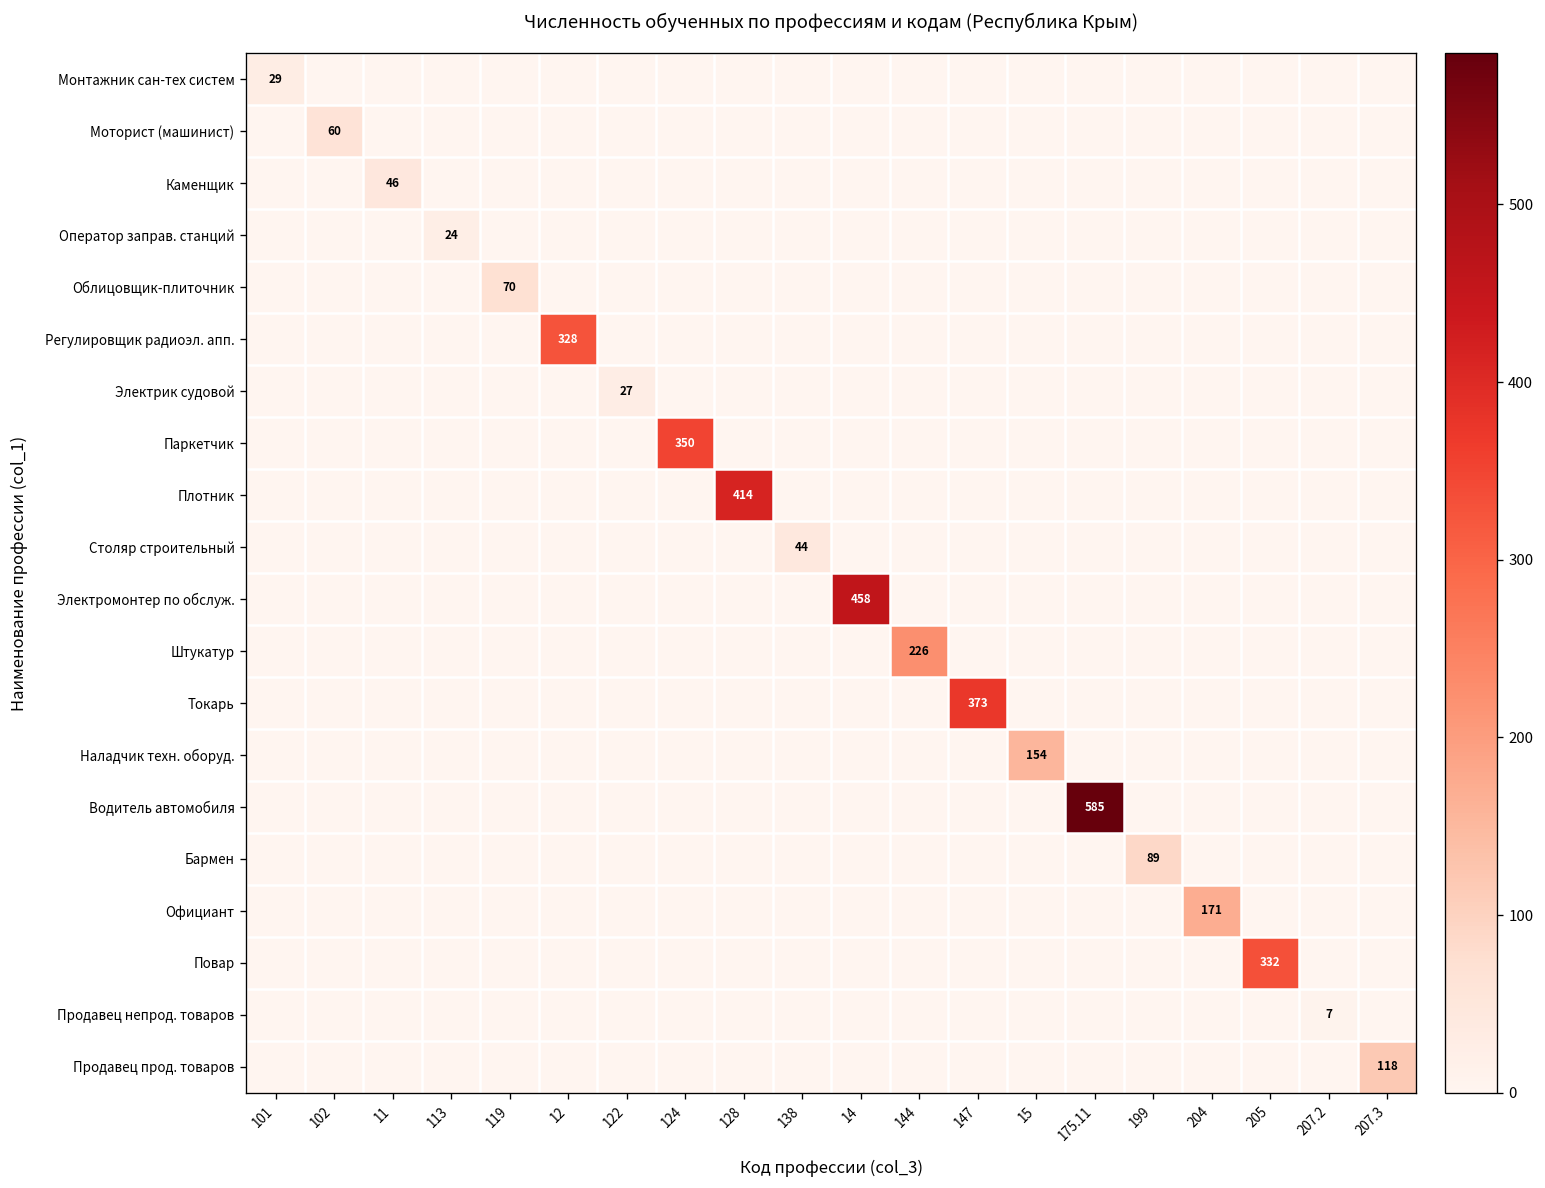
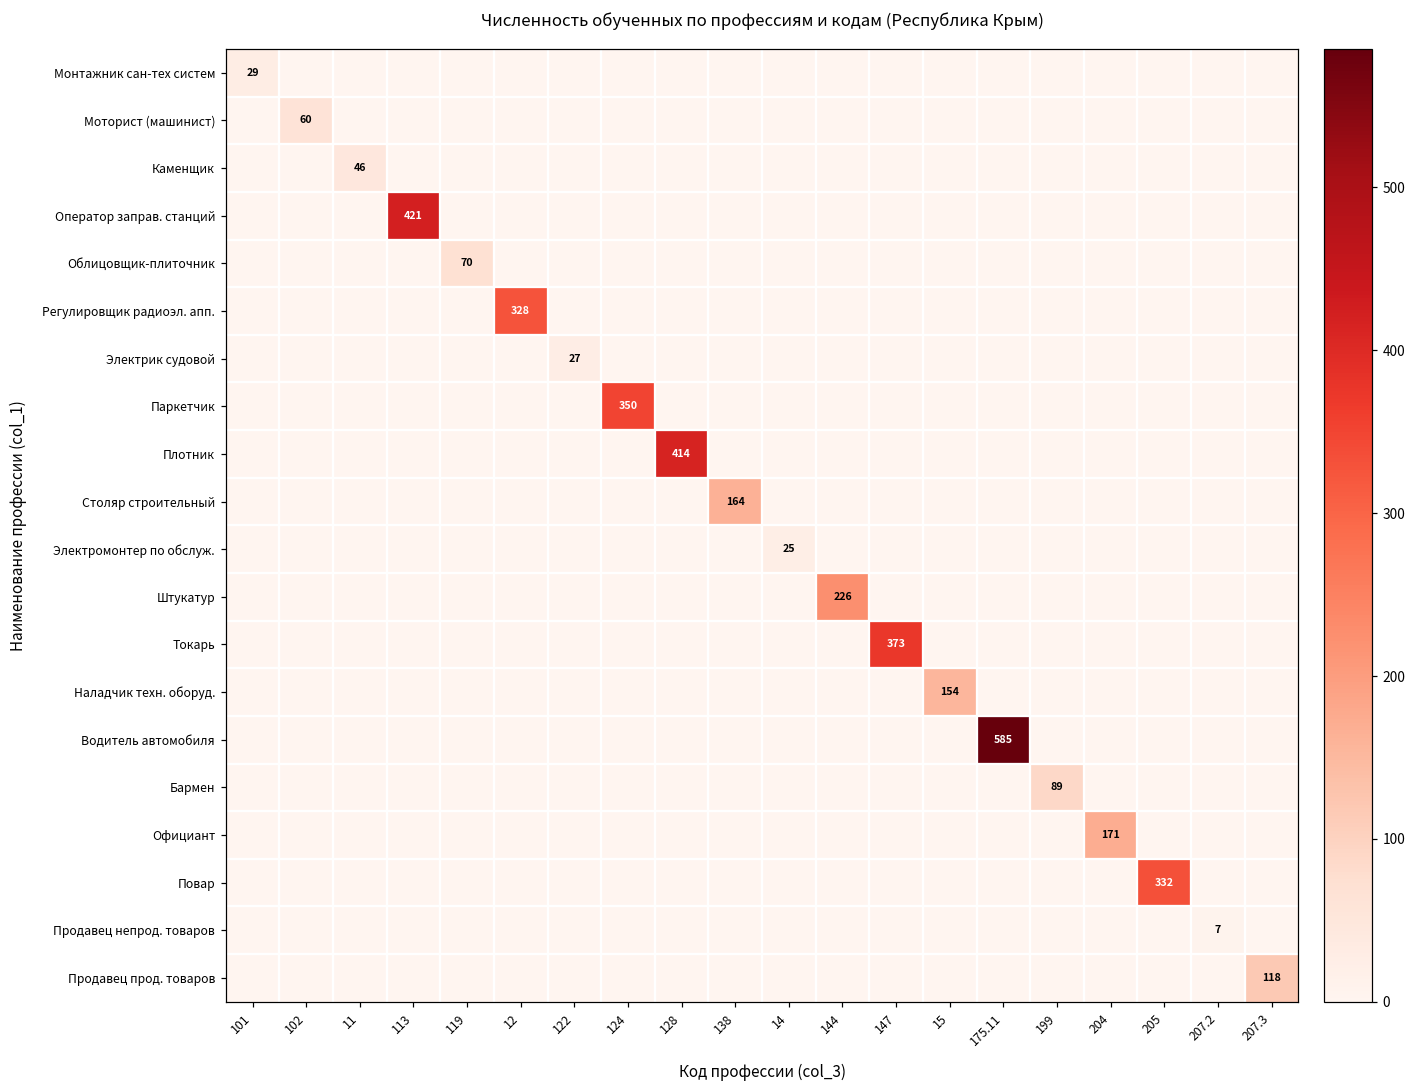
Оператор заправ. станций, 113: 24 -> 421
Столяр строительный, 138: 44 -> 164
Электромонтер по обслуж., 14: 458 -> 25
